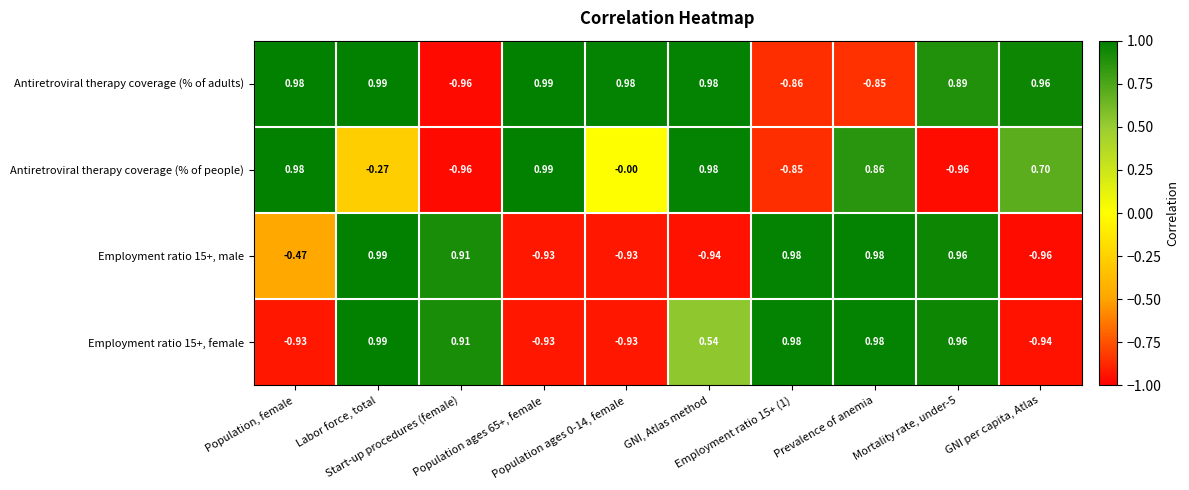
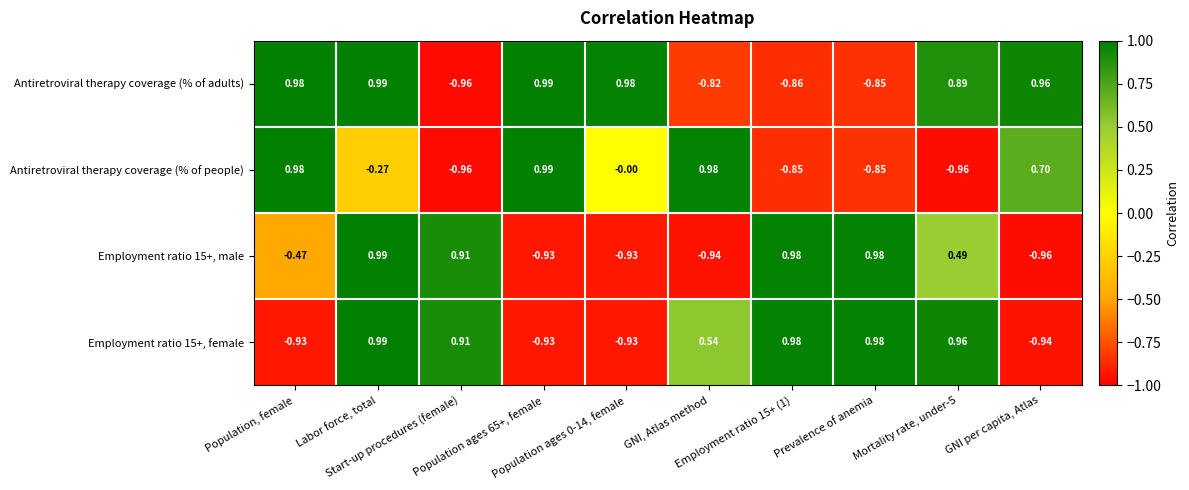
Antiretroviral therapy coverage (% of adults), GNI, Atlas method: 0.98 -> -0.82
Antiretroviral therapy coverage (% of people), Prevalence of anemia: 0.86 -> -0.85
Employment ratio 15+, male, Mortality rate, under-5: 0.96 -> 0.49
